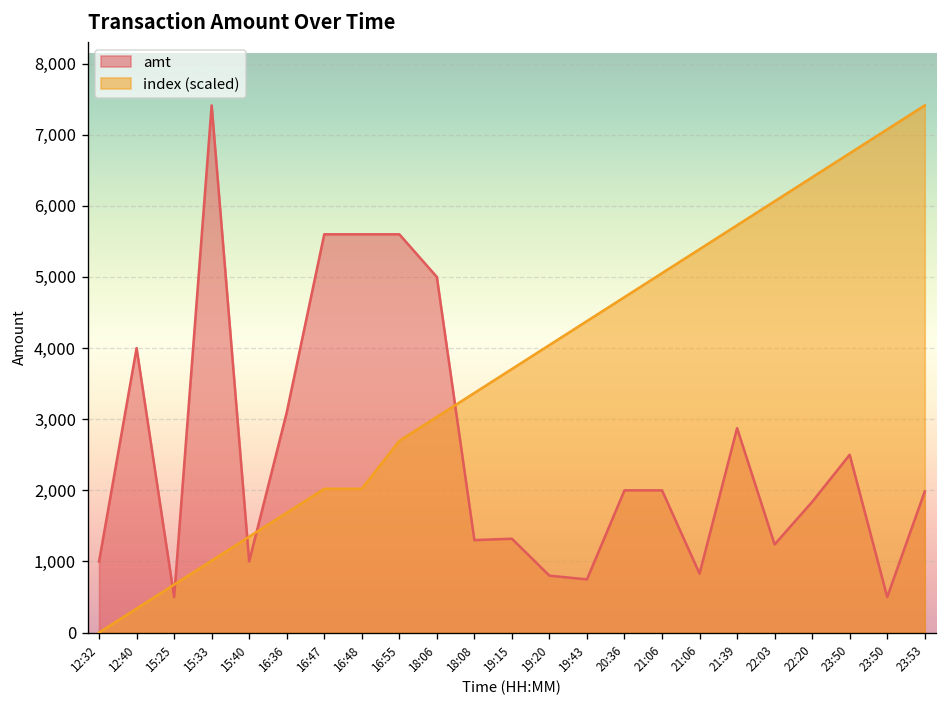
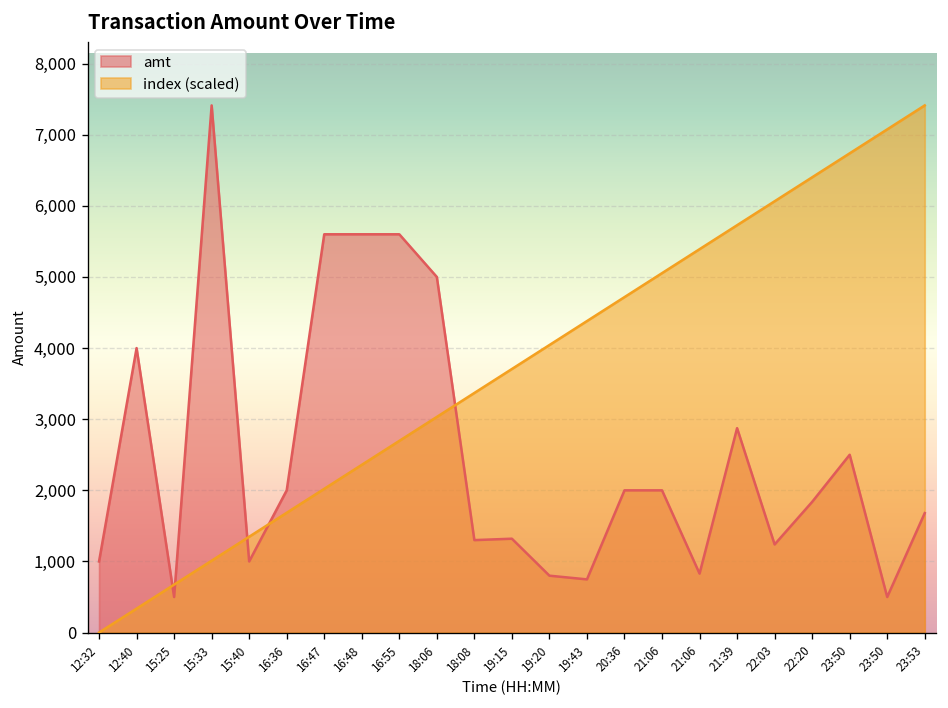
amt, 16:36: 3,100 -> 2,000
index (scaled), 16:48: 2,000 -> 2,400
amt, 23:53: 2,000 -> 1,700
